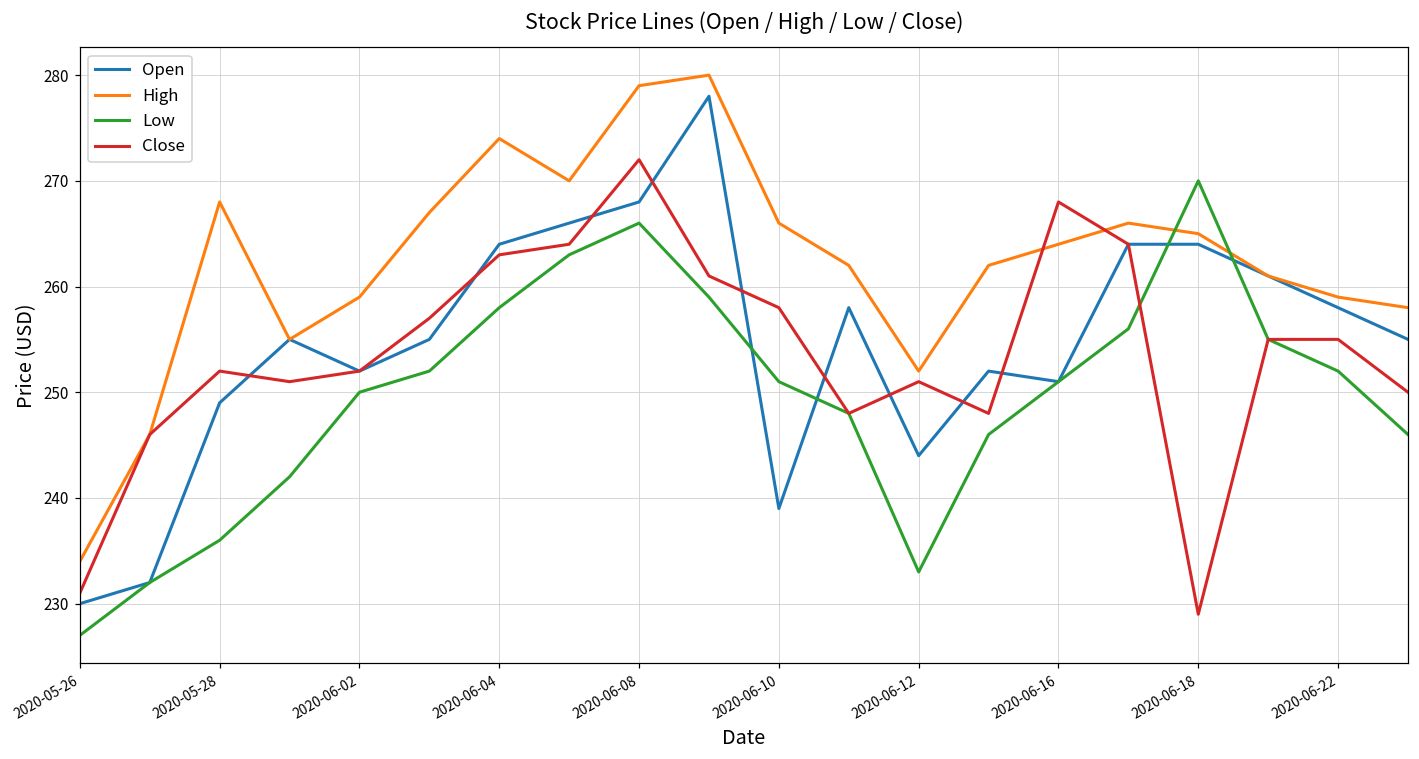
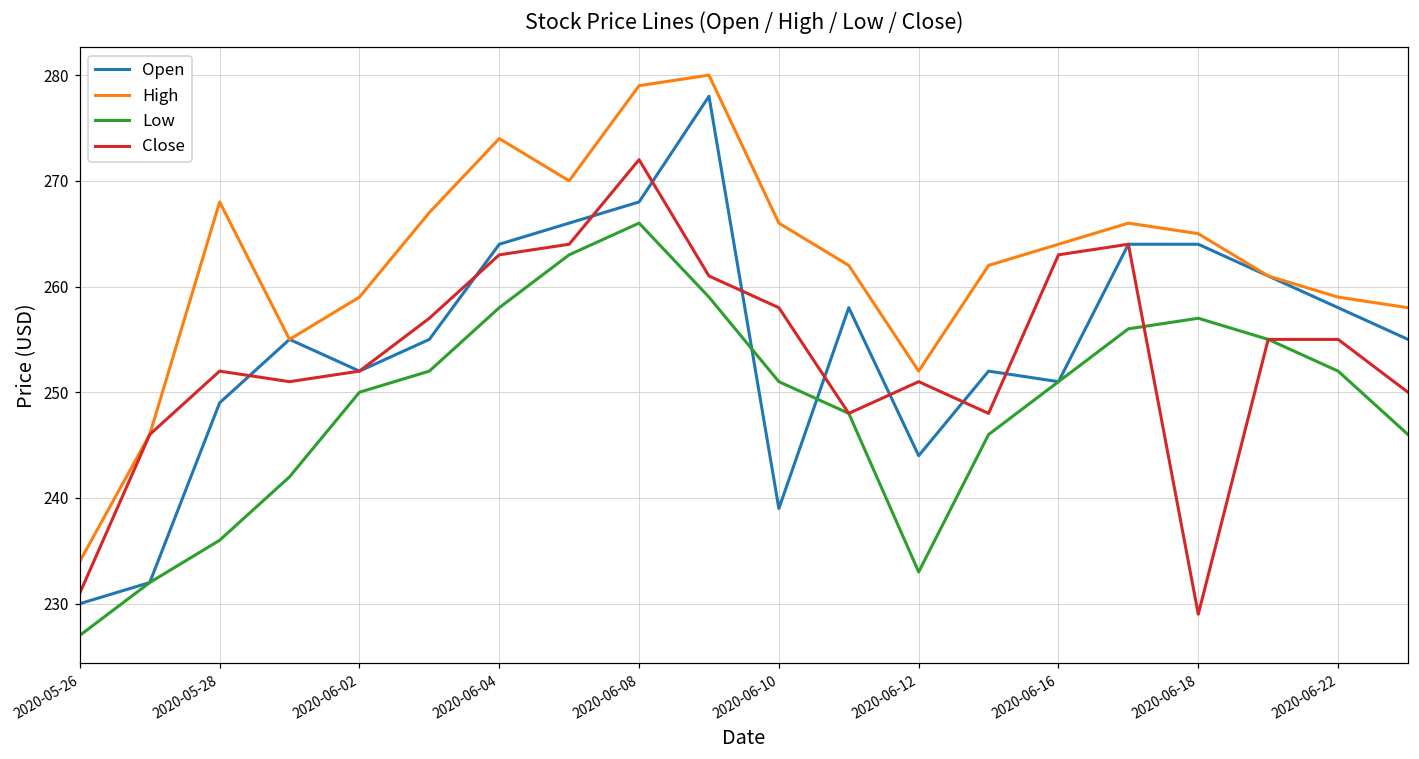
Close, 2020-06-16: 268 -> 263
Low, 2020-06-18: 270 -> 257
